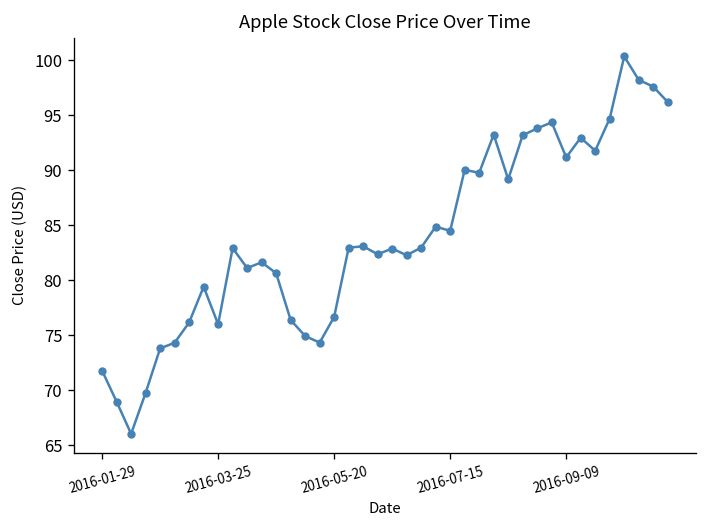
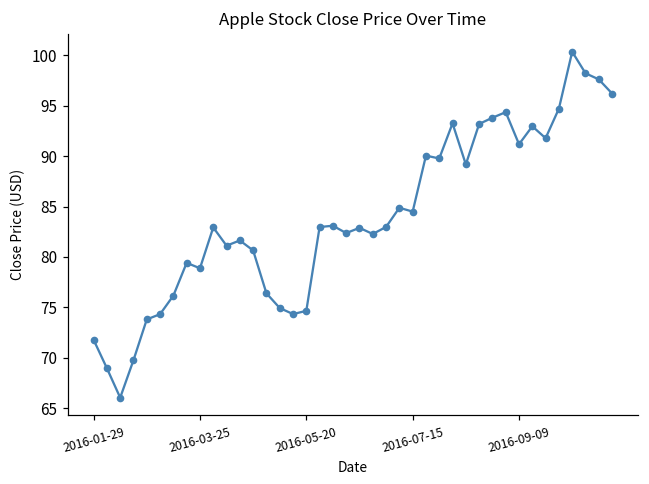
2016-03-25: 76 -> 79
2016-05-20: 77 -> 75
